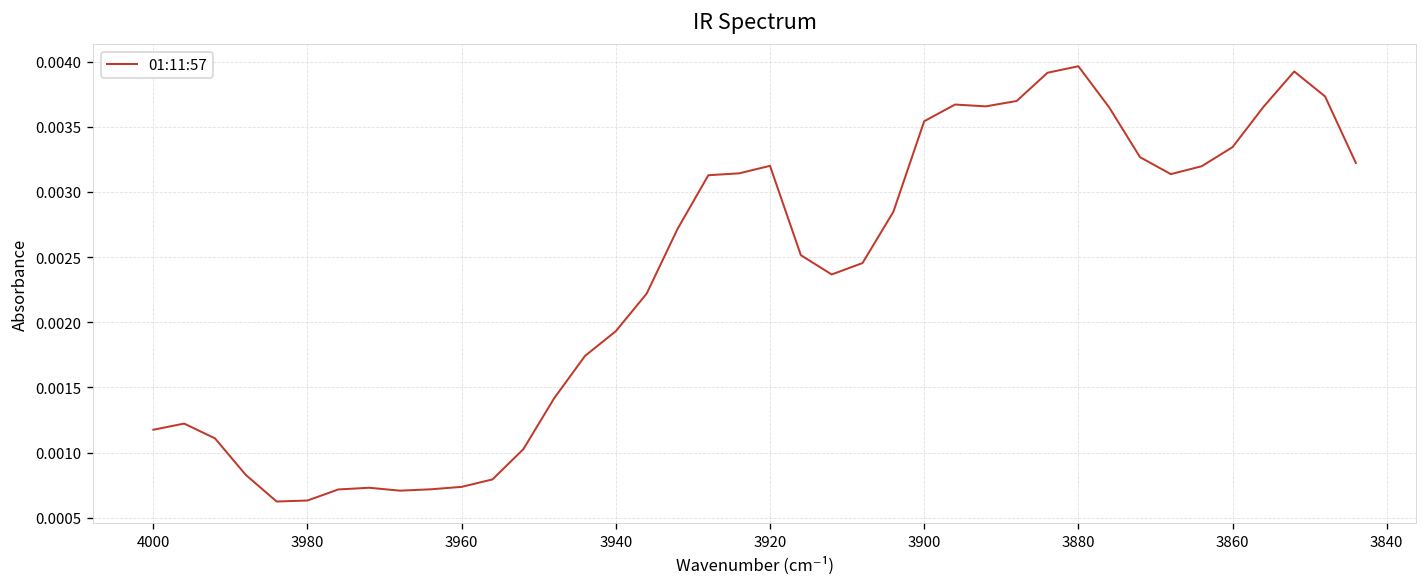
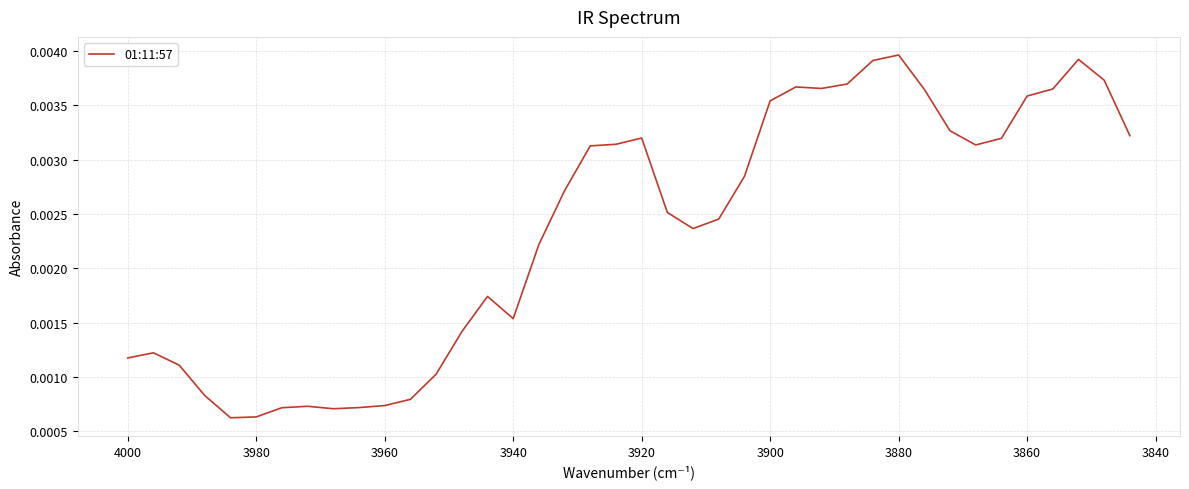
3940: 0.00193 -> 0.00154
3860: 0.00334 -> 0.00359
